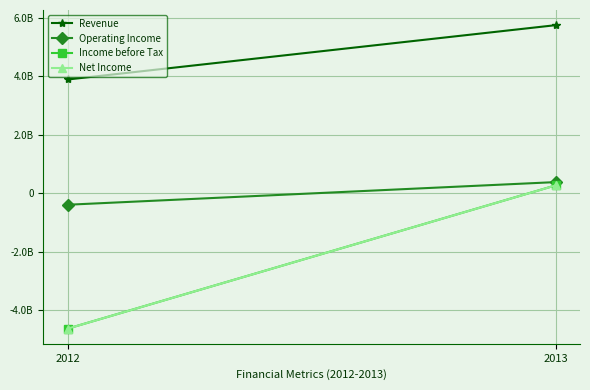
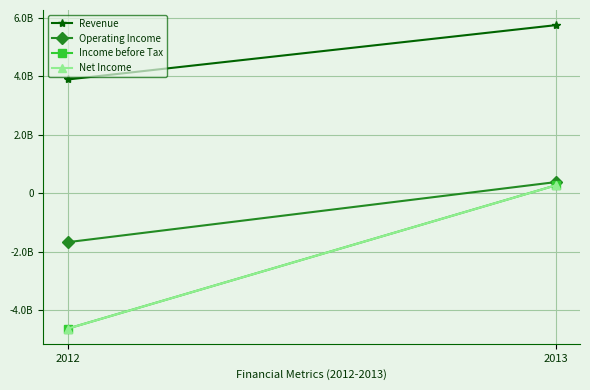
Operating Income, 2012: -400000000 -> -1700000000
